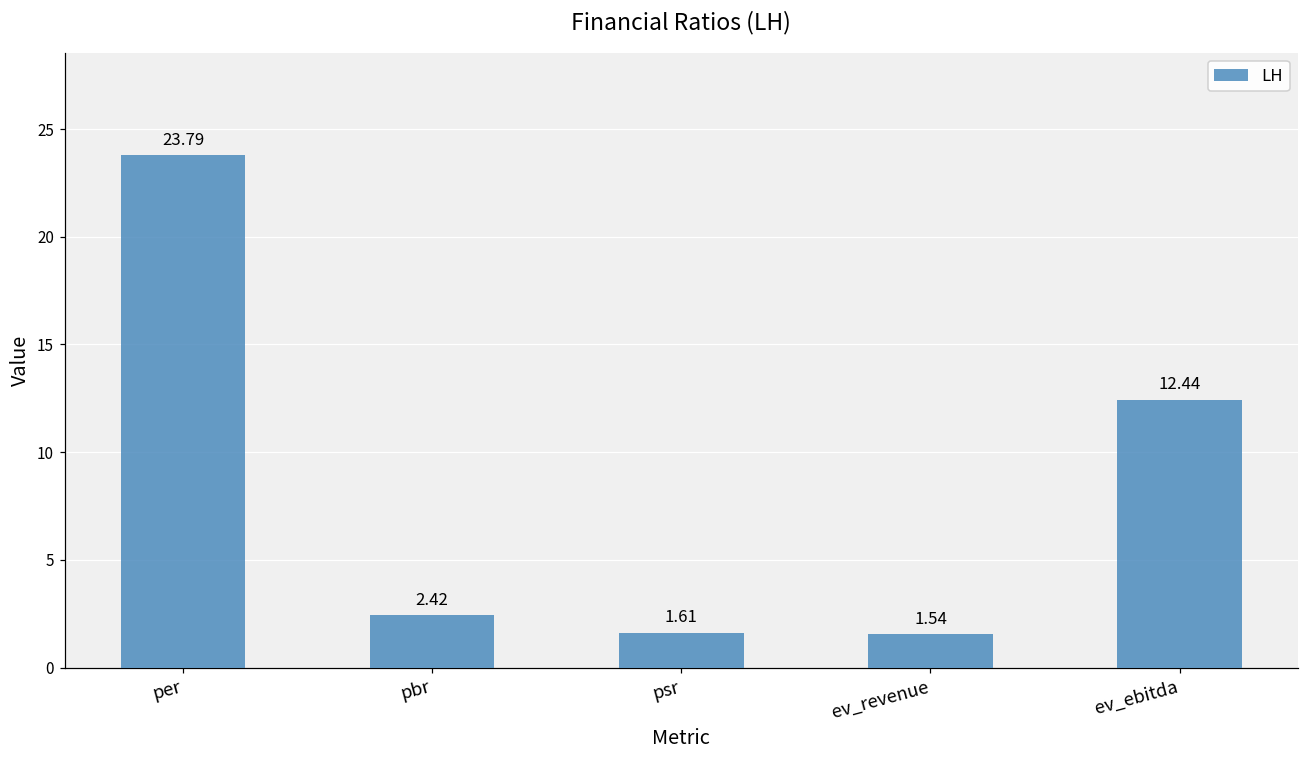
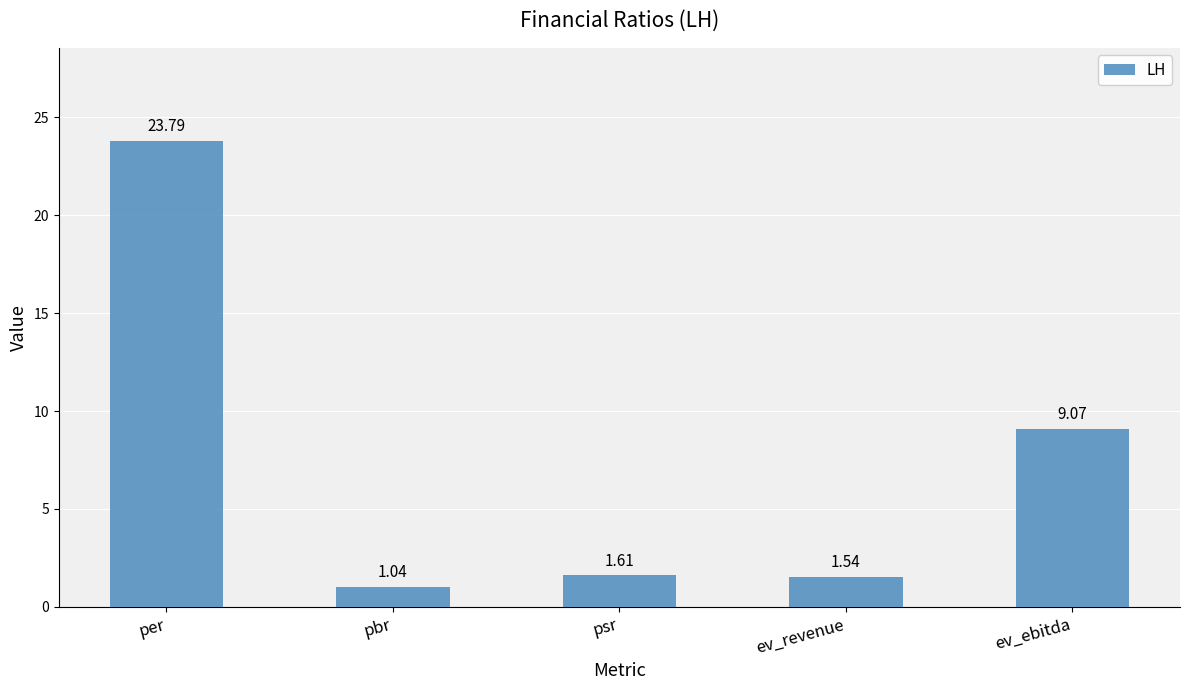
pbr: 2.42 -> 1.04
ev_ebitda: 12.44 -> 9.07
